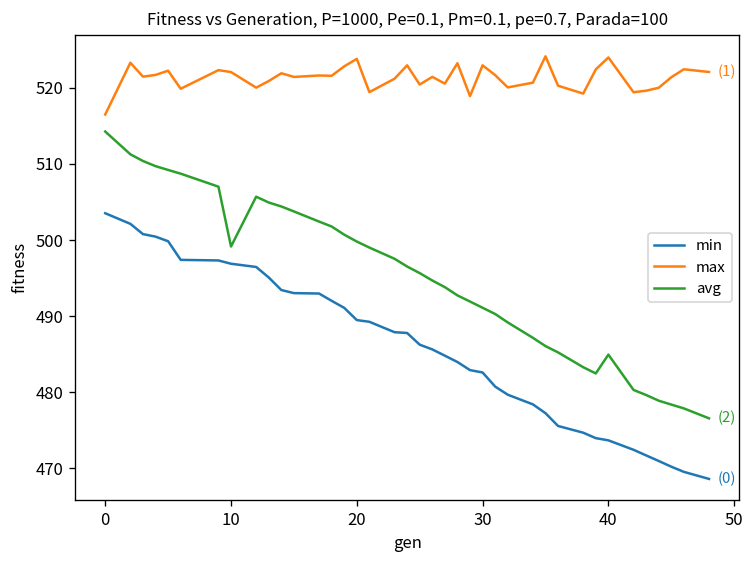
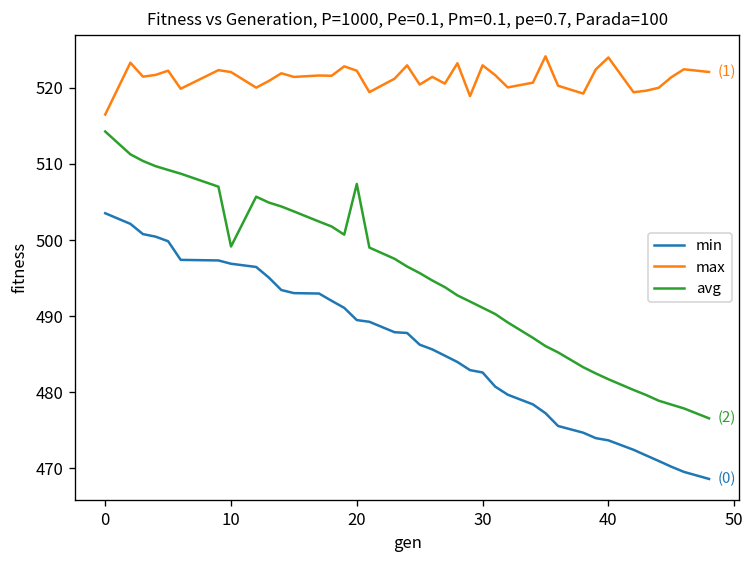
max, 20: 524 -> 522
avg, 20: 500 -> 507
avg, 40: 485 -> 482
